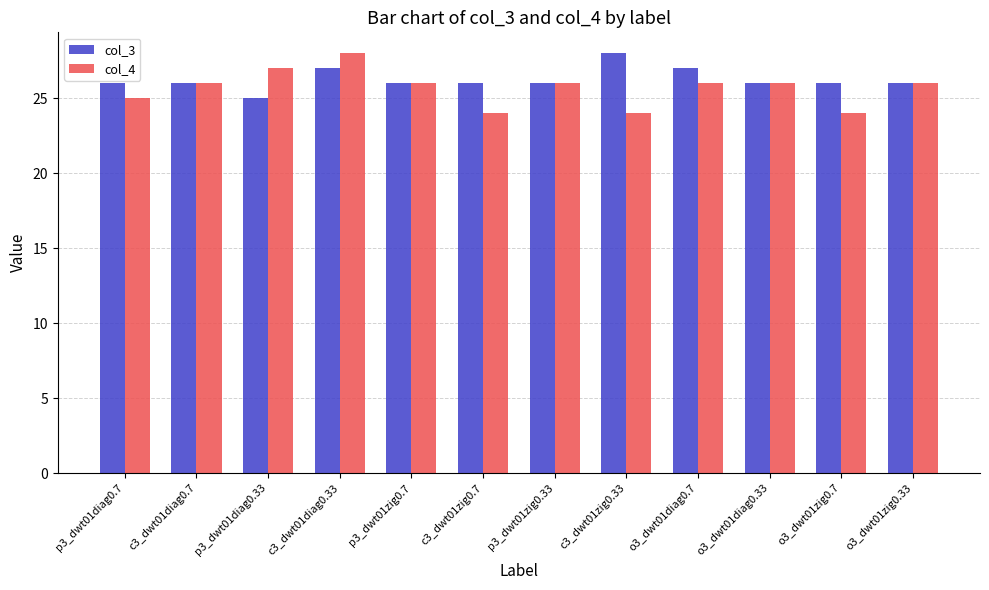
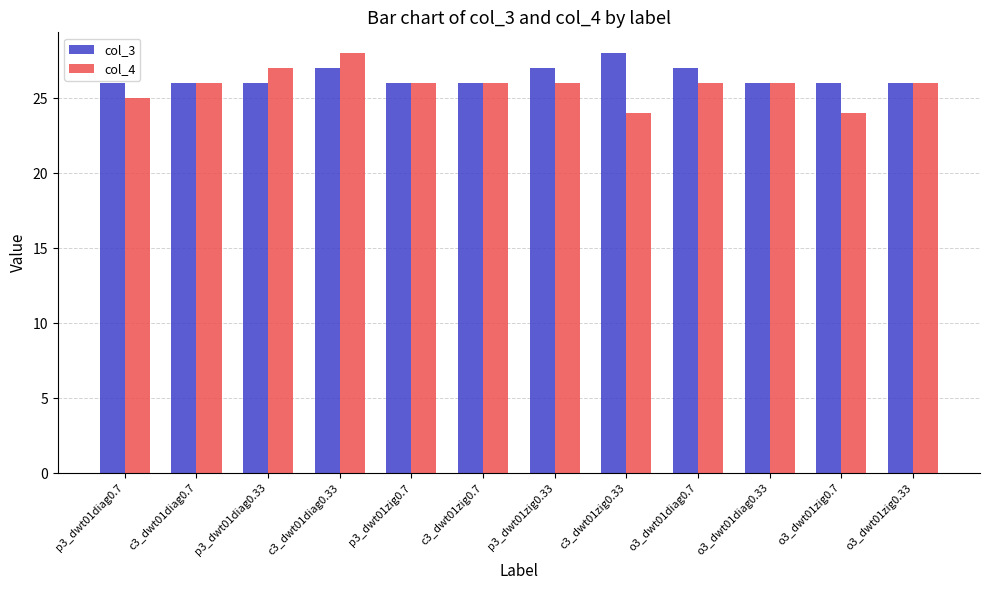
col_3, p3_dwt01diag0.33: 25 -> 26
col_4, c3_dwt01zig0.7: 24 -> 26
col_3, p3_dwt01zig0.33: 26 -> 27
